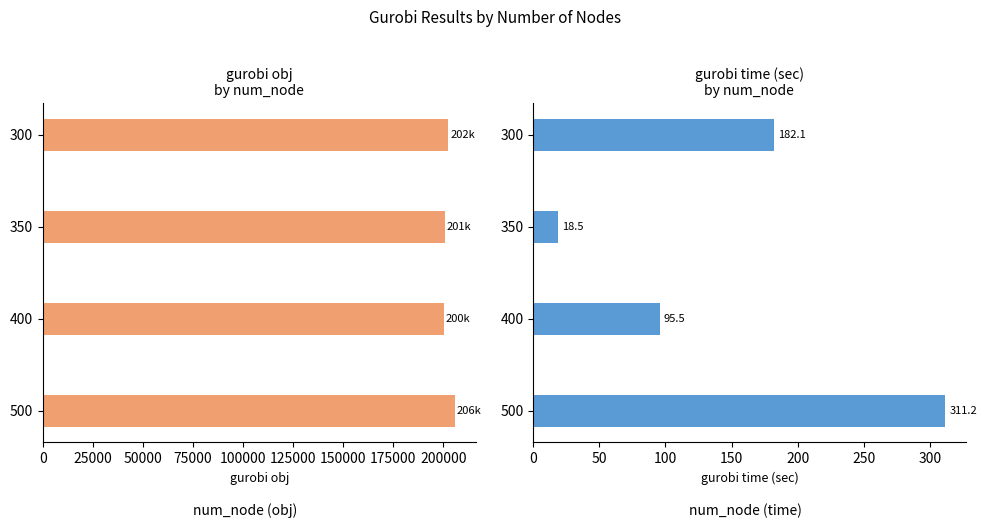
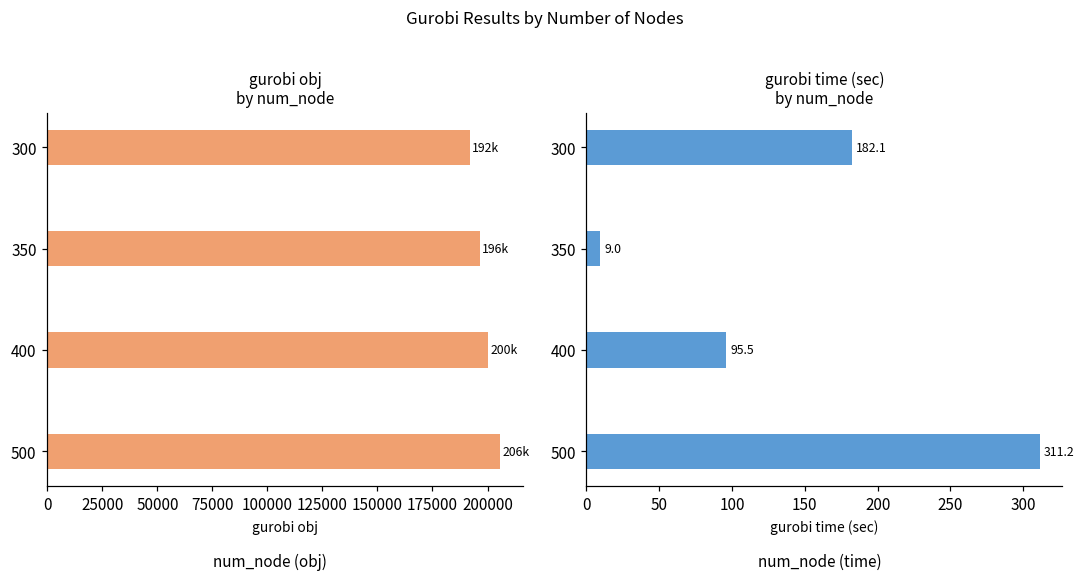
gurobi obj by num_node, 300: 202k -> 192k
gurobi obj by num_node, 350: 201k -> 196k
gurobi time (sec) by num_node, 350: 18.5 -> 9.0
